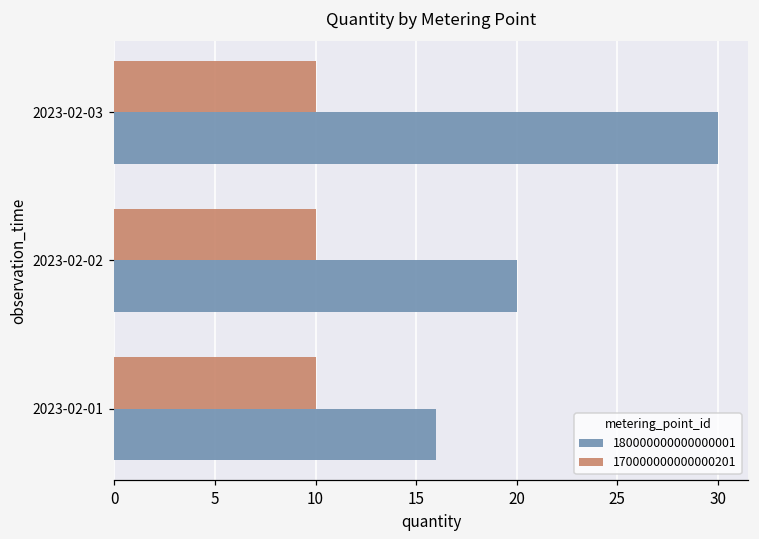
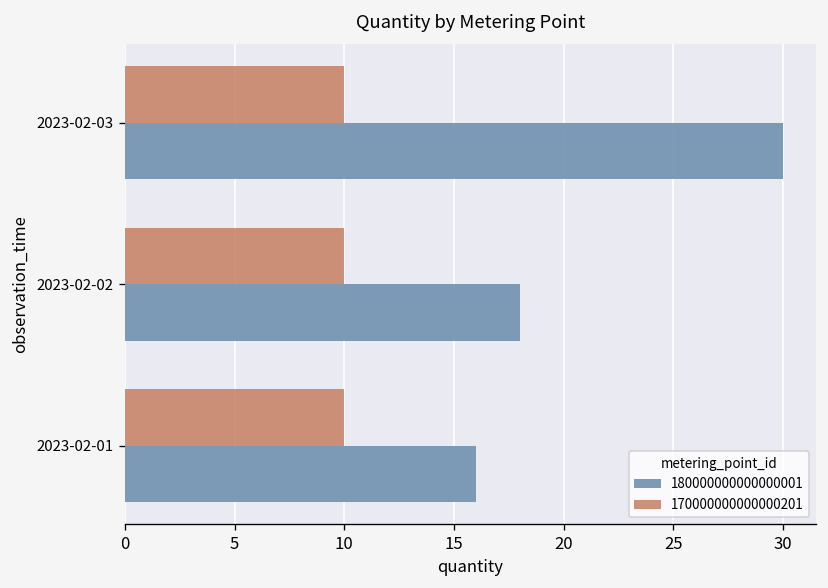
180000000000000001, 2023-02-02: 20 -> 18
